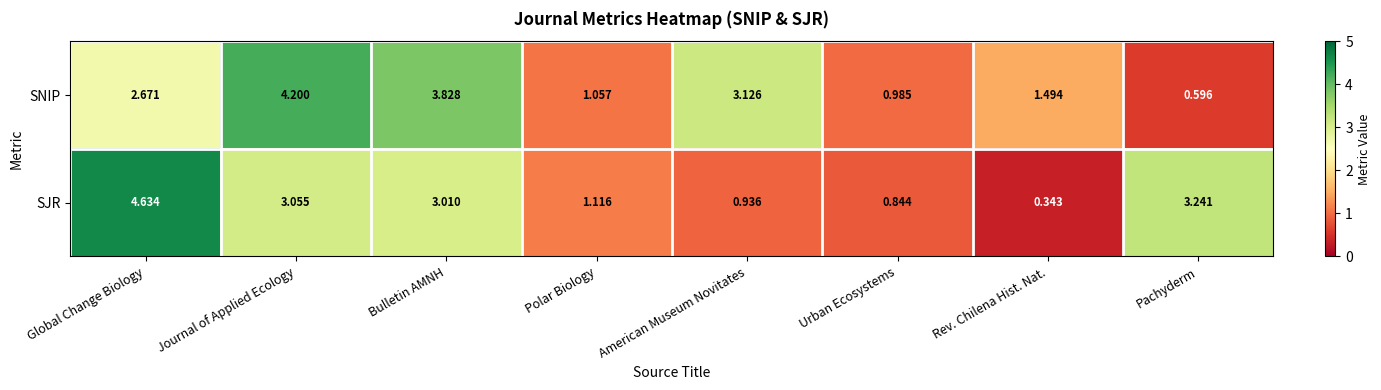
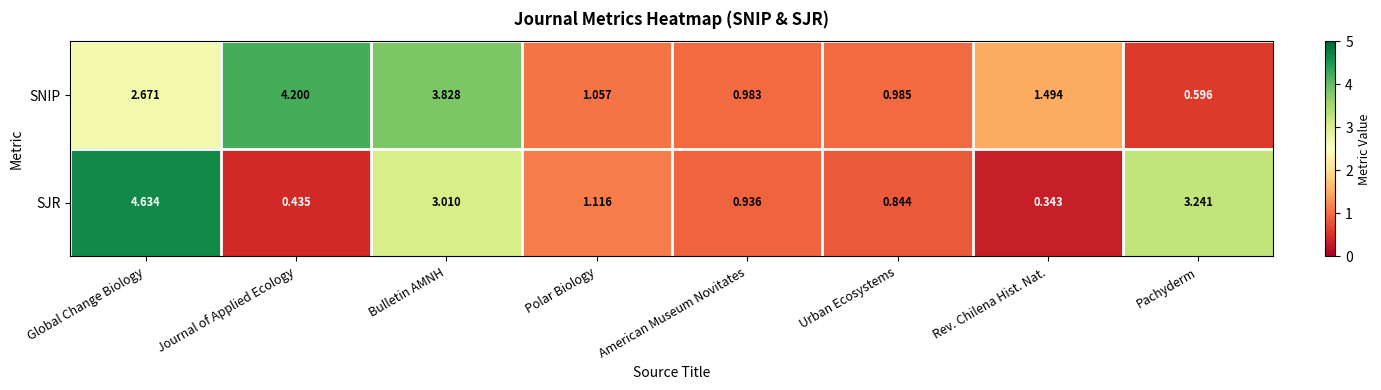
SNIP, American Museum Novitates: 3.126 -> 0.983
SJR, Journal of Applied Ecology: 3.055 -> 0.435
